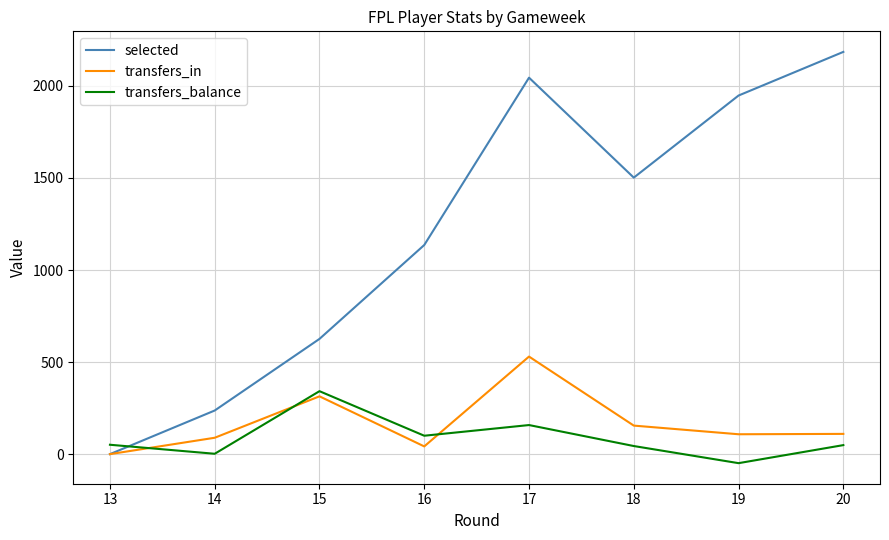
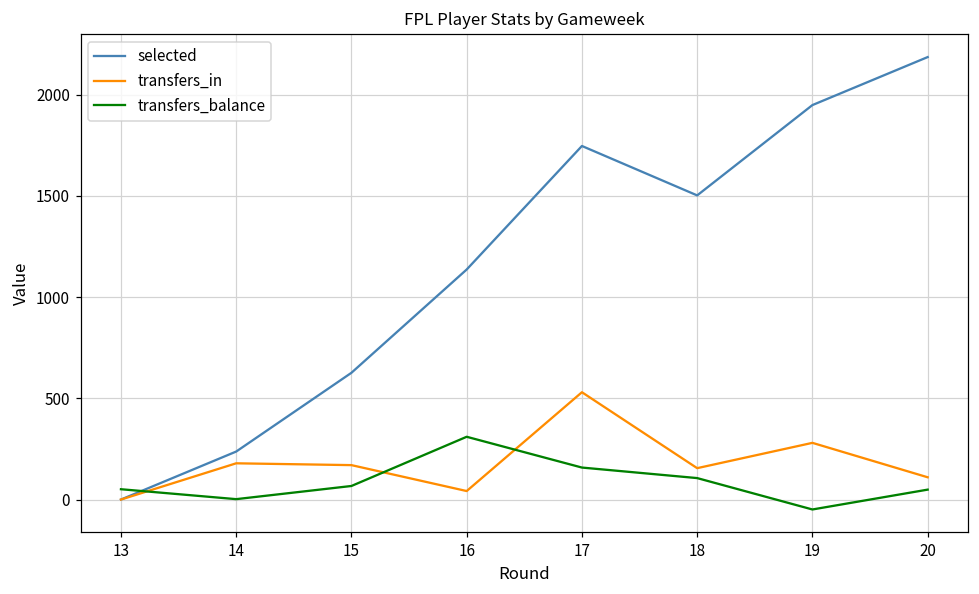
transfers_in, 14: 90 -> 180
transfers_in, 15: 310 -> 170
transfers_balance, 15: 340 -> 70
transfers_balance, 16: 100 -> 310
selected, 17: 2050 -> 1750
transfers_balance, 18: 40 -> 110
transfers_in, 19: 110 -> 280
